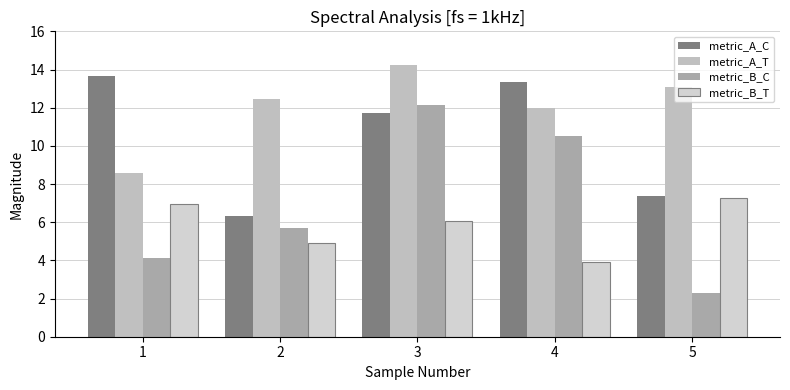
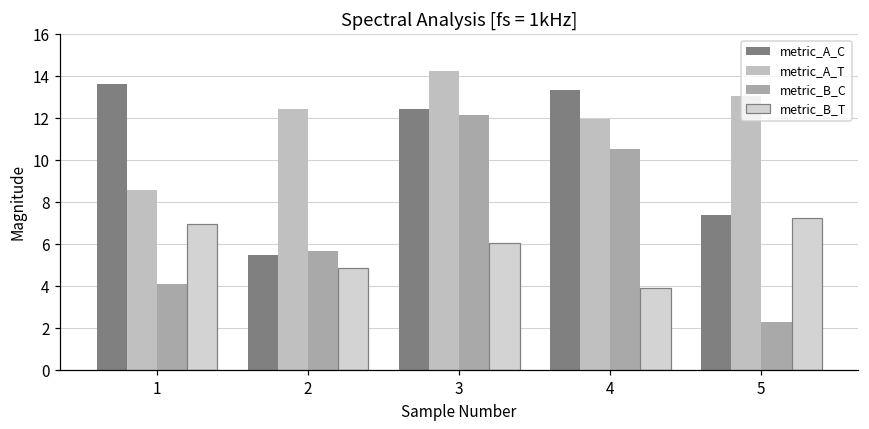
metric_A_C, 2: 6.4 -> 5.5
metric_A_C, 3: 11.7 -> 12.4
